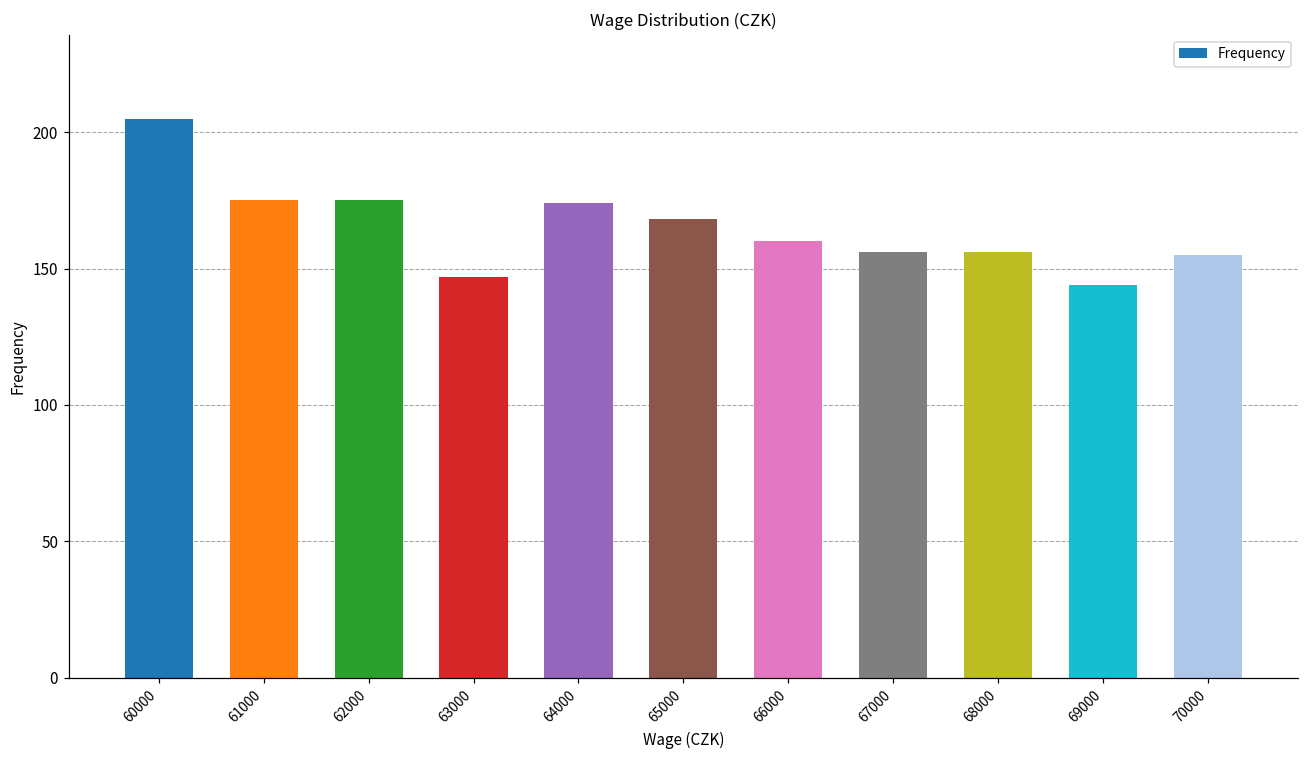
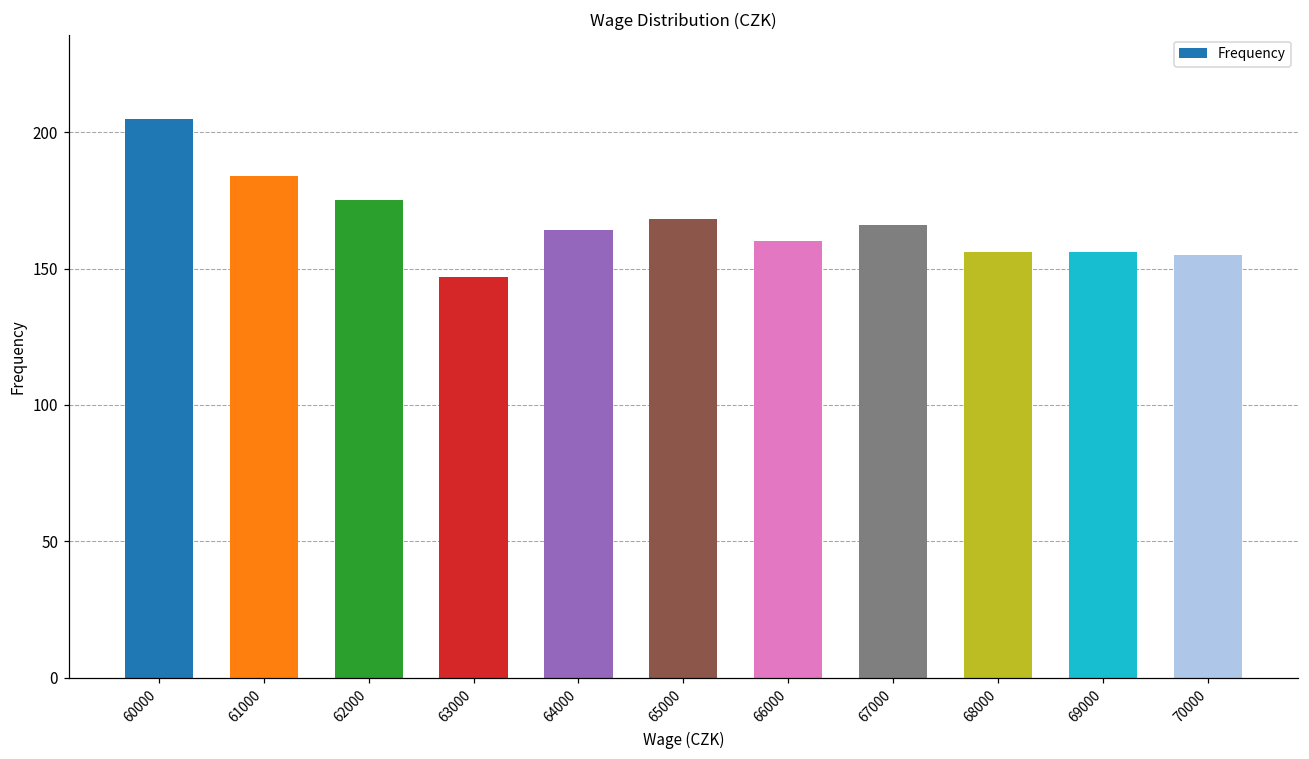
61000: 175 -> 184
64000: 174 -> 164
67000: 156 -> 166
69000: 144 -> 156
